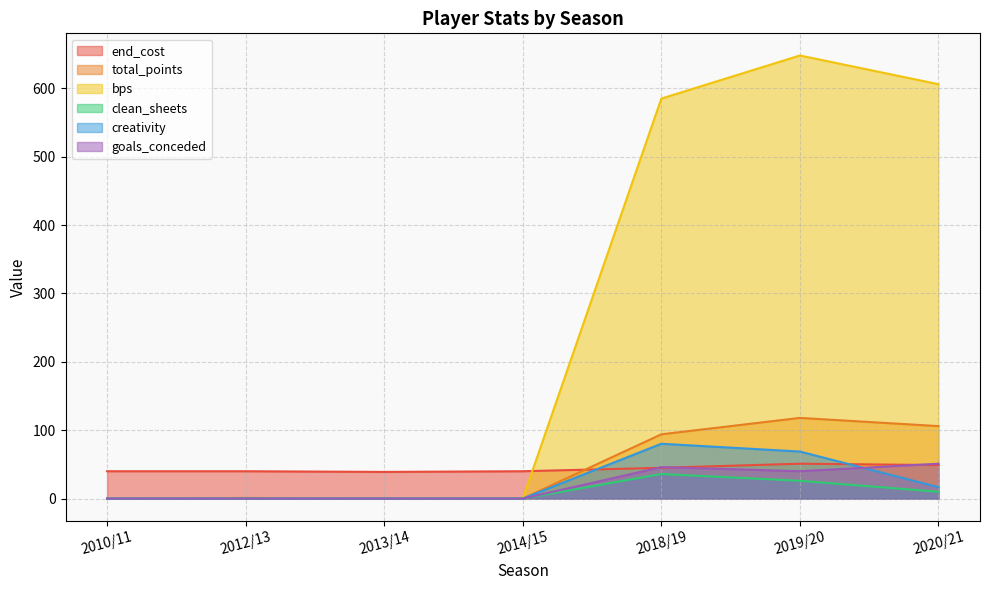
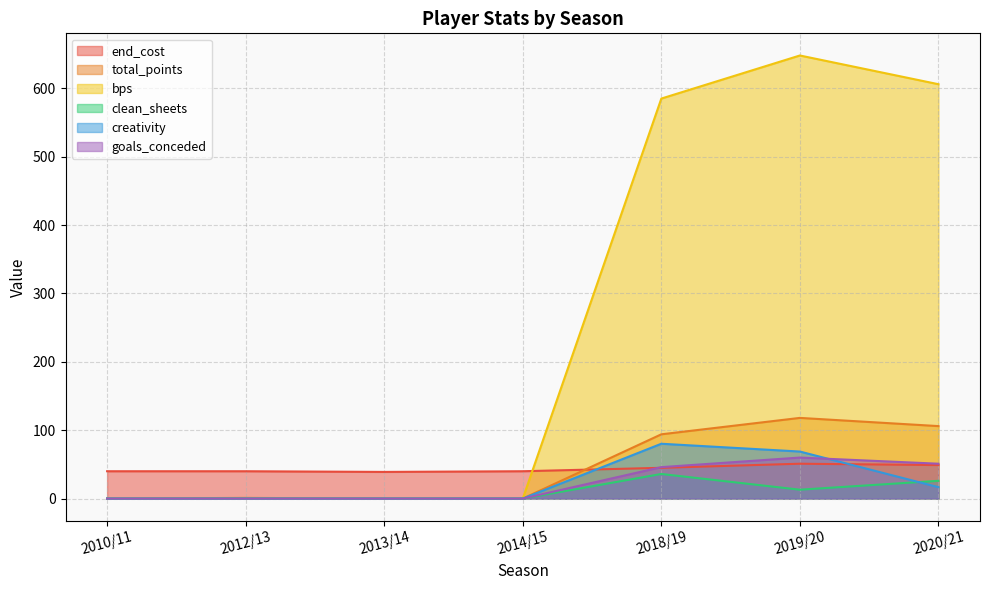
clean_sheets, 2019/20: 30 -> 10
goals_conceded, 2019/20: 40 -> 60
clean_sheets, 2020/21: 10 -> 30
